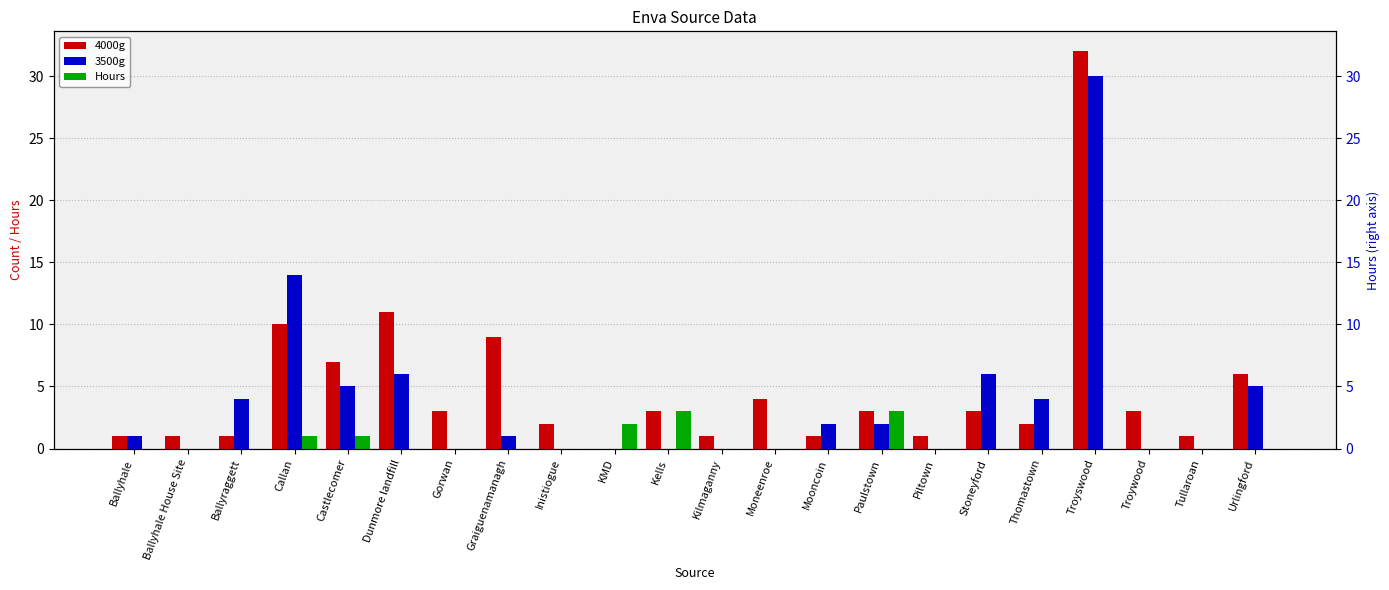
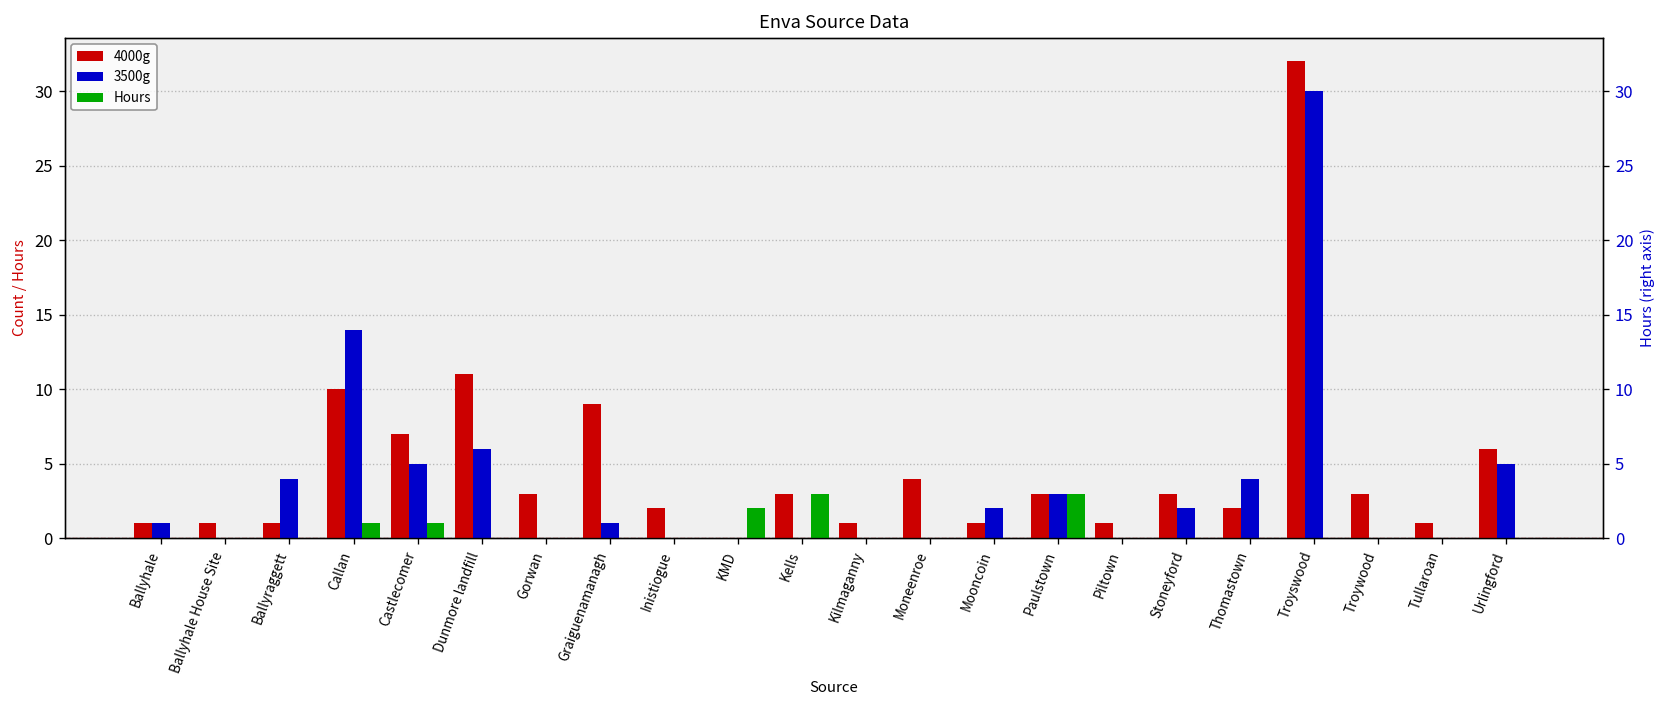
3500g, Paulstown: 2 -> 3
3500g, Stoneyford: 6 -> 2
